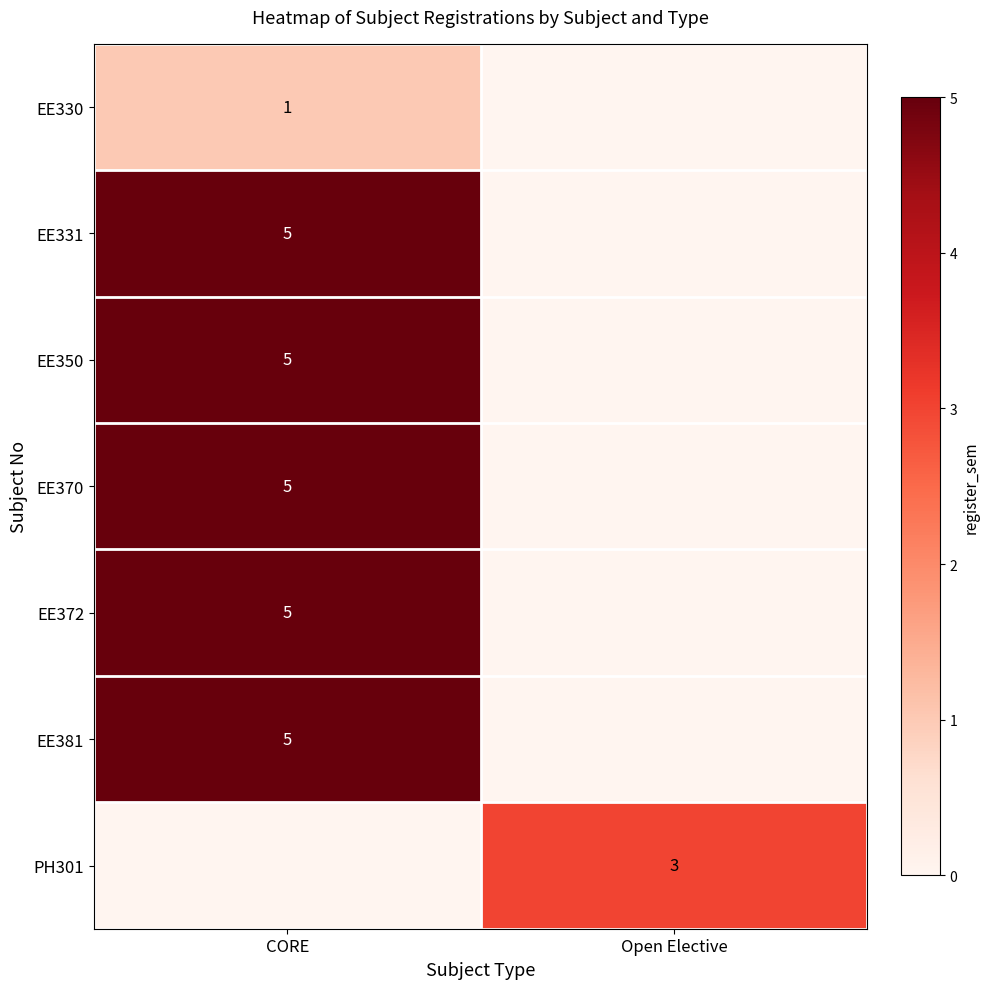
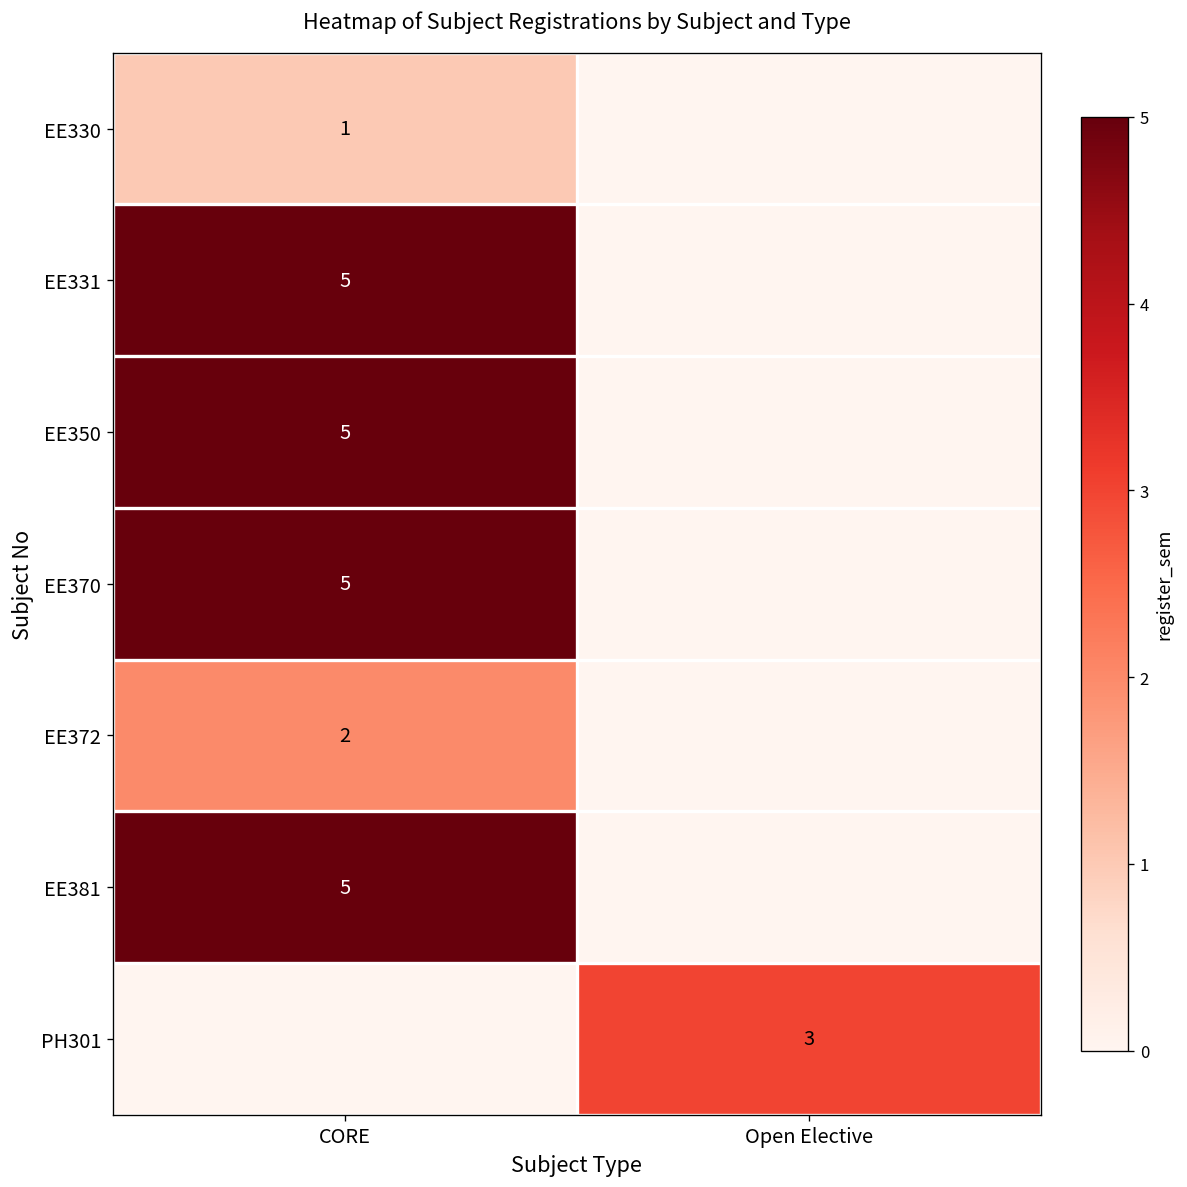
EE372, CORE: 5 -> 2
